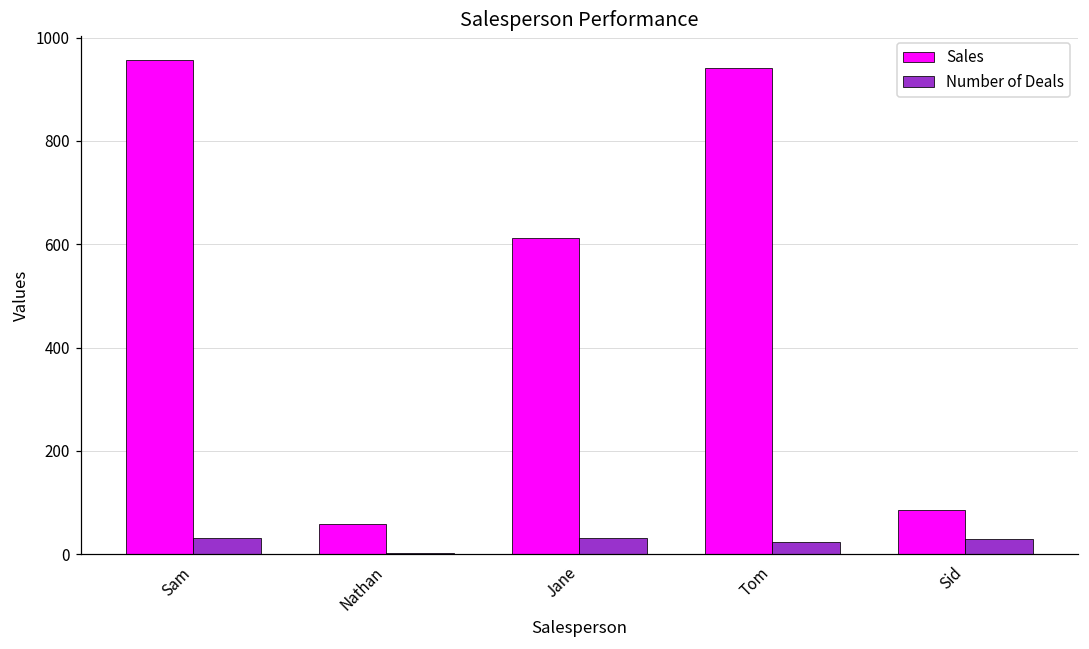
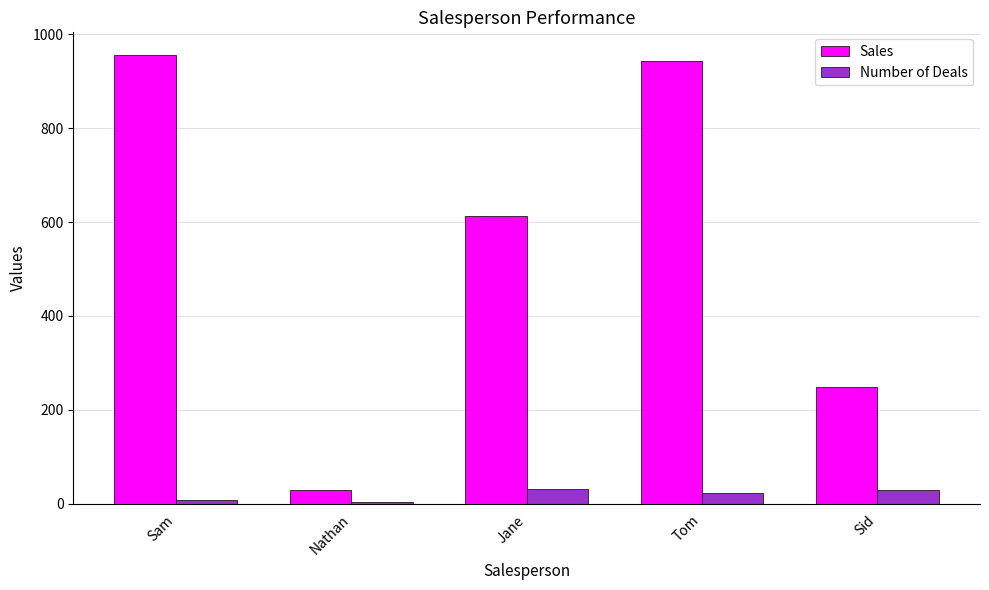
Number of Deals, Sam: 30 -> 10
Sales, Nathan: 60 -> 30
Sales, Sid: 90 -> 250
